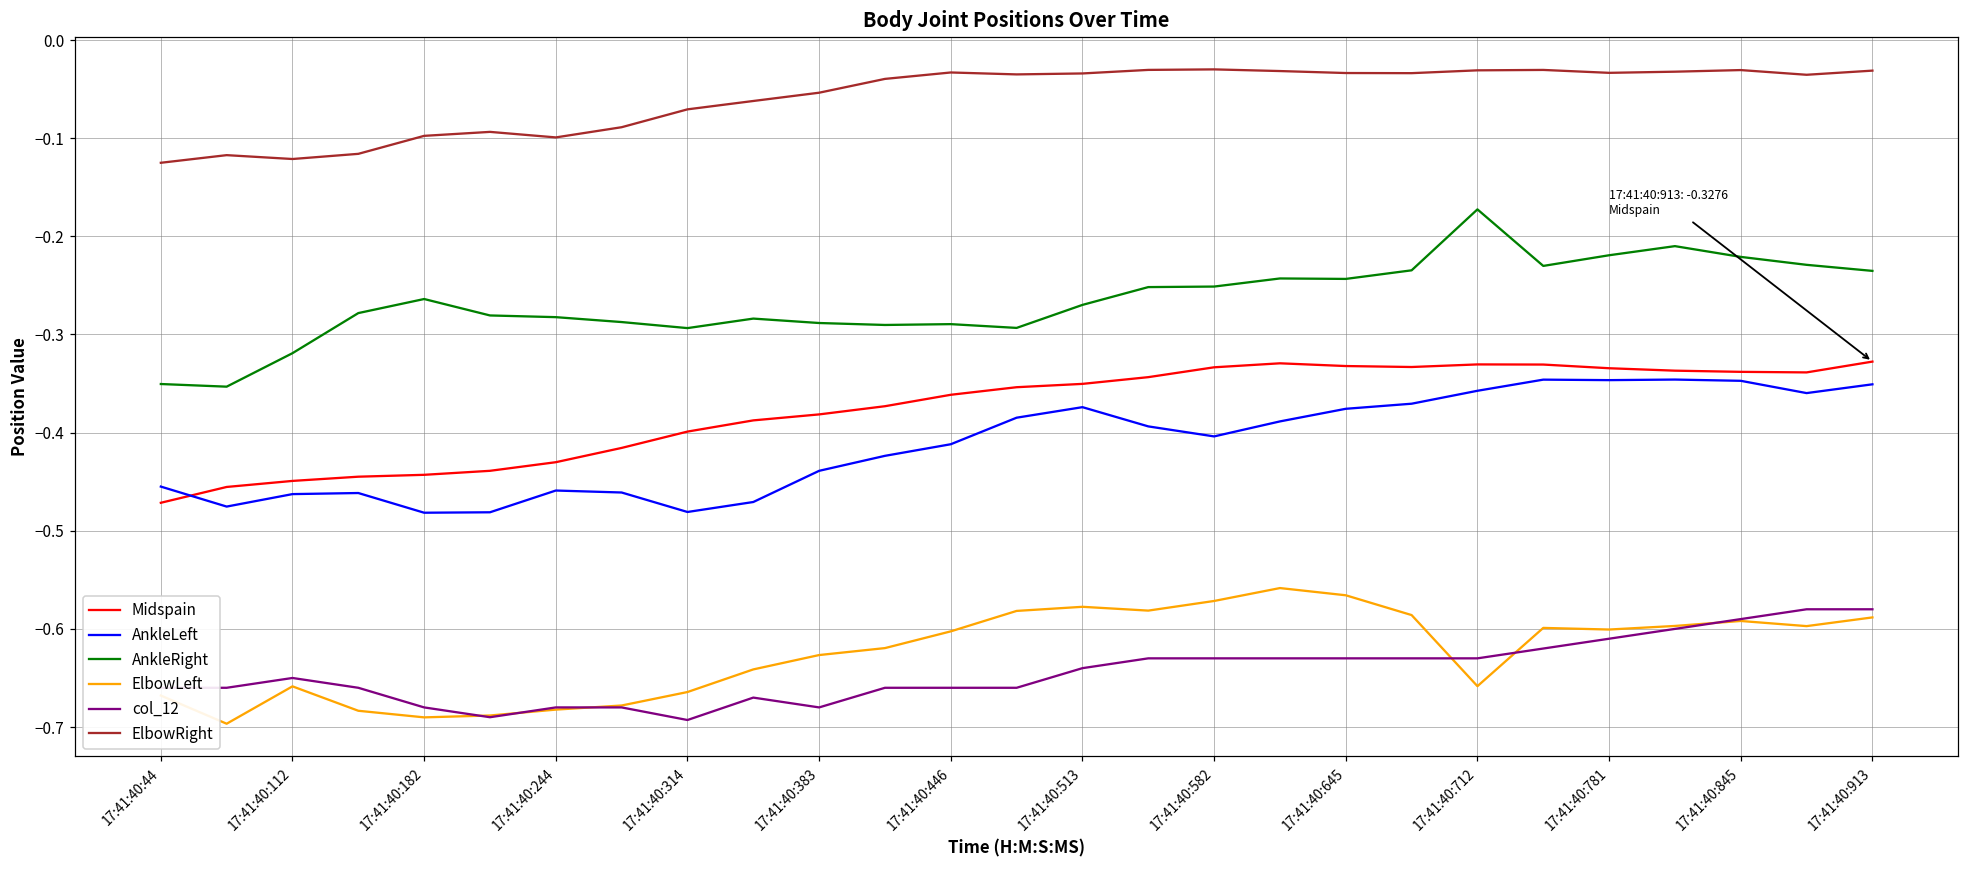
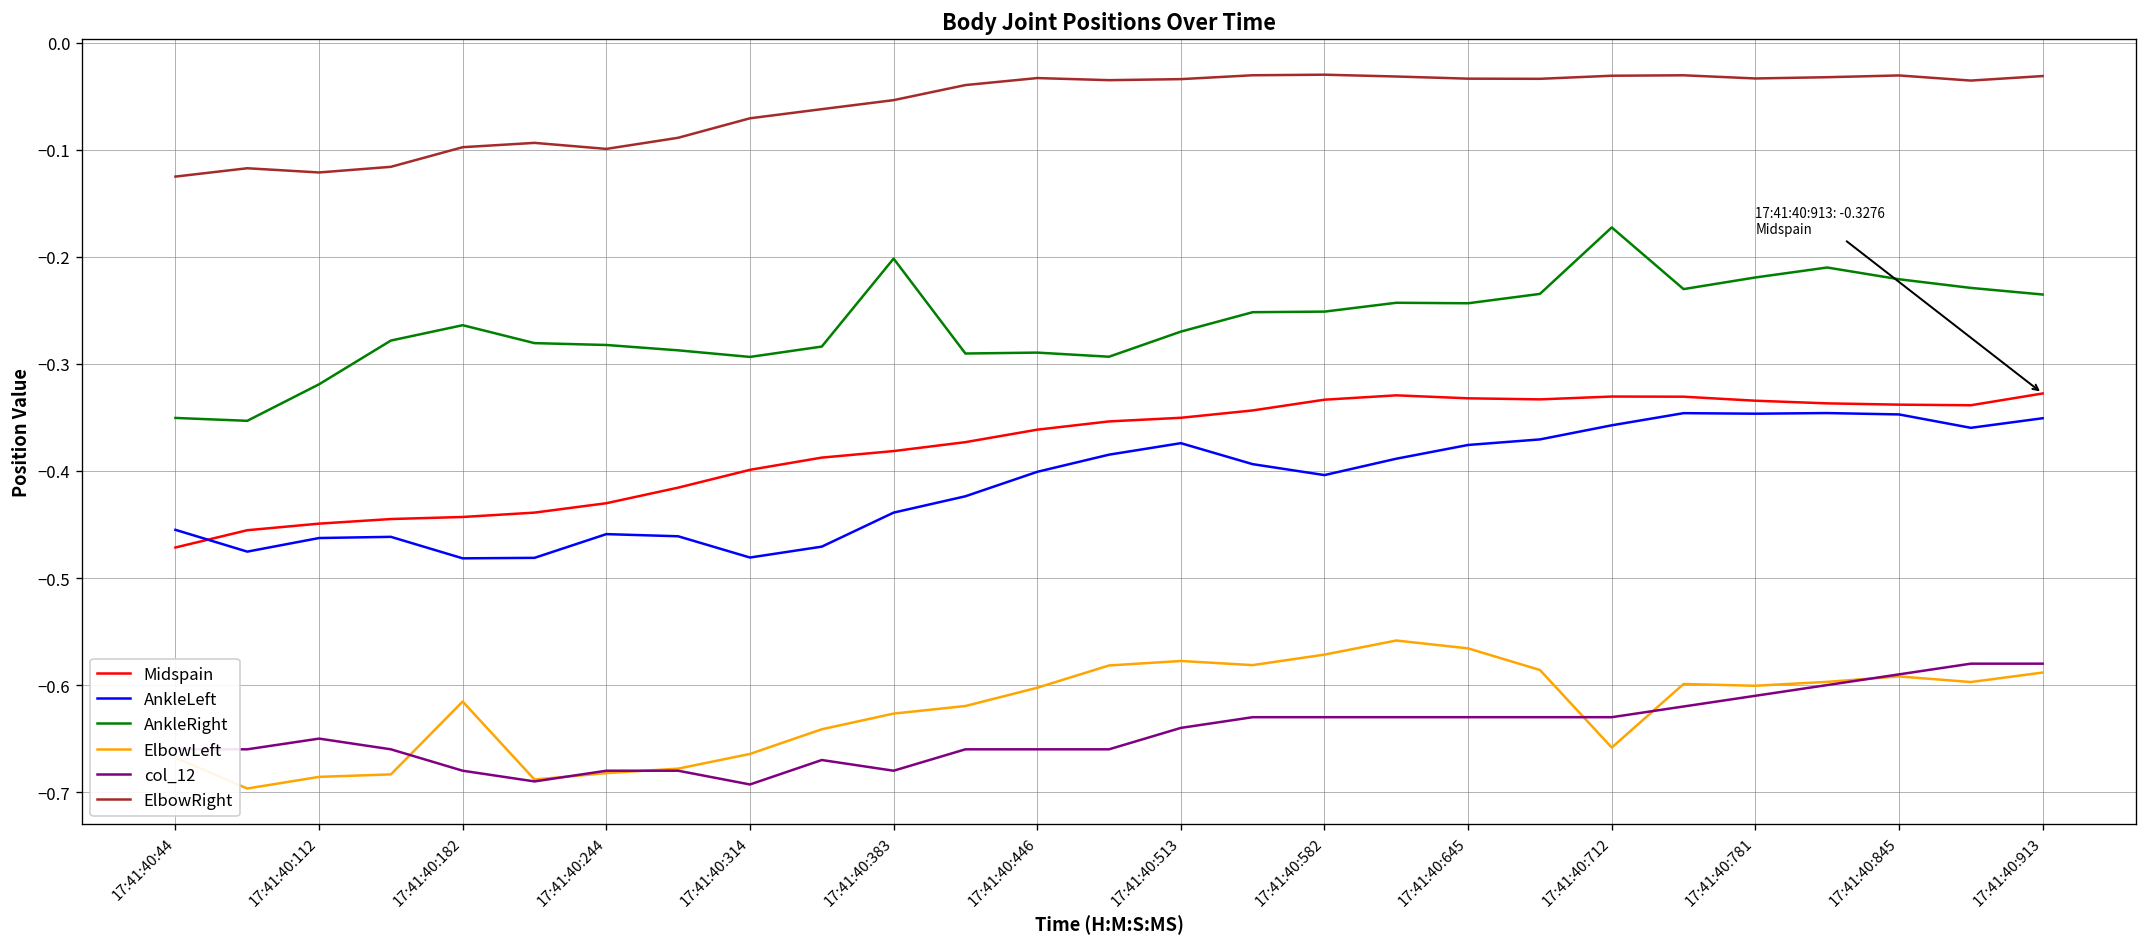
ElbowLeft, 17:41:40:112: -0.66 -> -0.69
ElbowLeft, 17:41:40:182: -0.69 -> -0.62
AnkleRight, 17:41:40:383: -0.29 -> -0.20
AnkleLeft, 17:41:40:446: -0.41 -> -0.40
